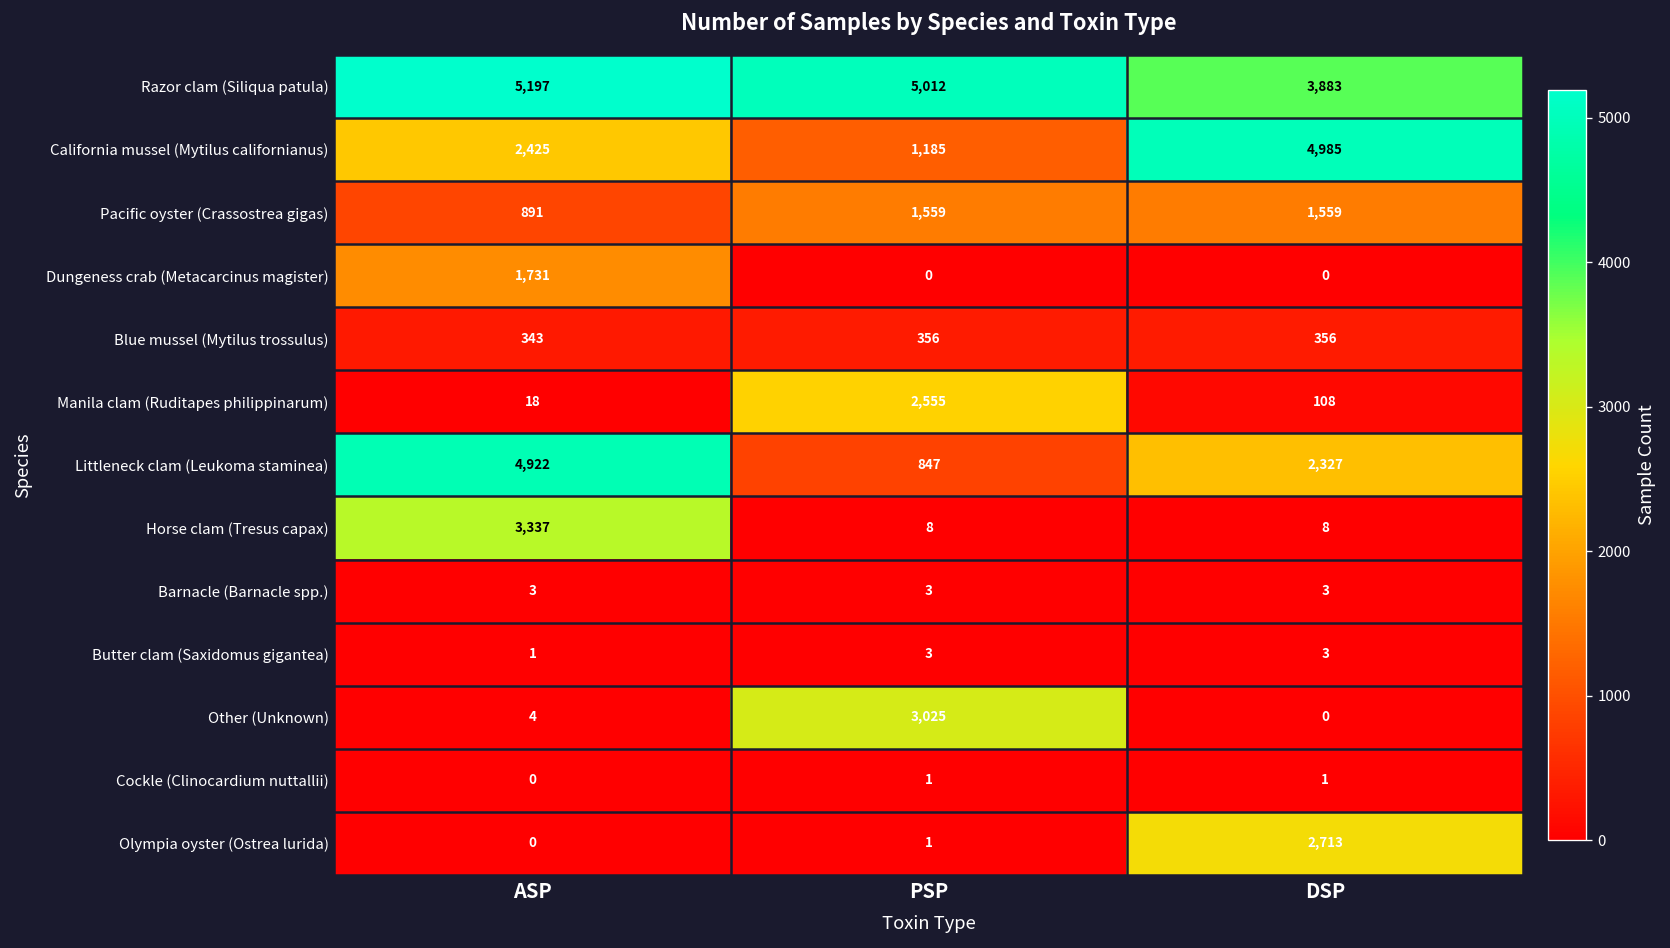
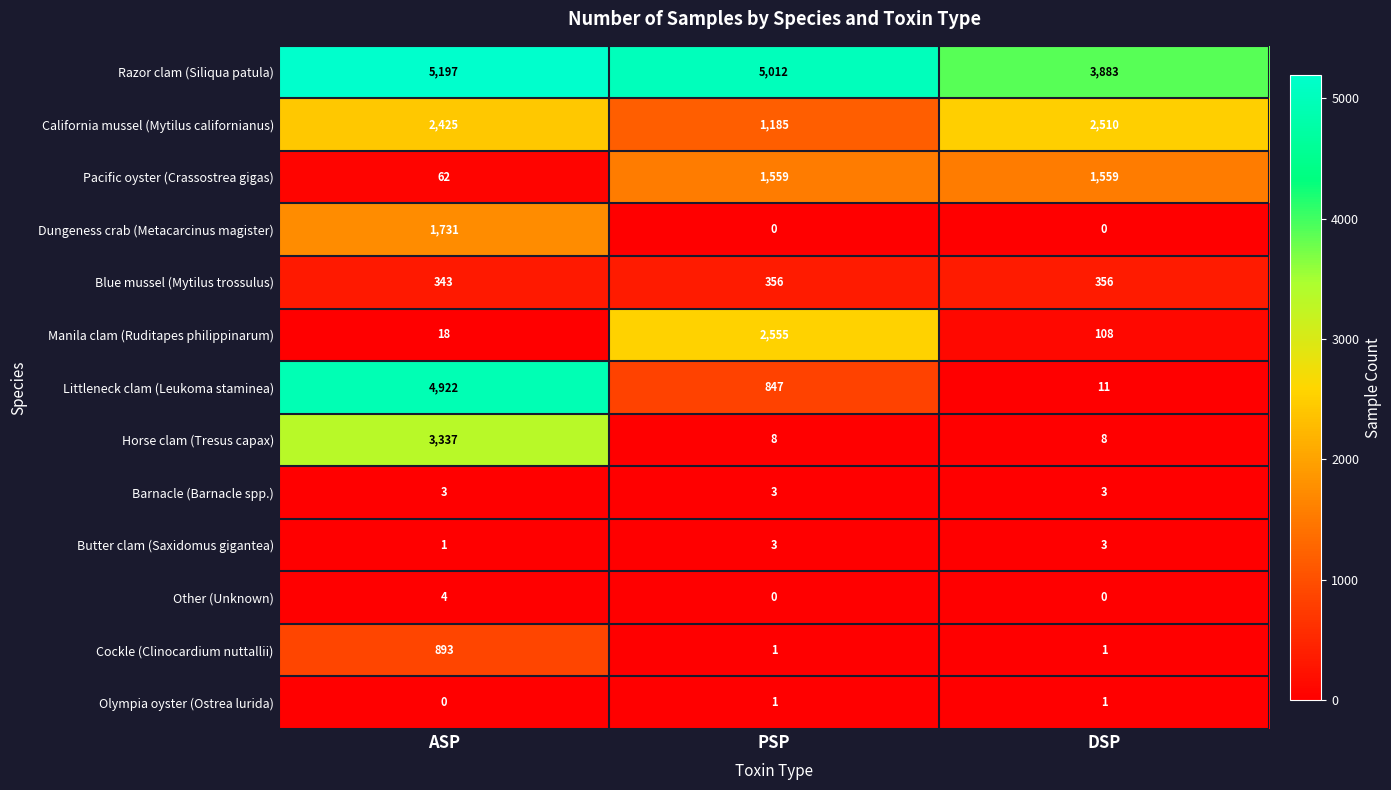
California mussel (Mytilus californianus), DSP: 4,985 -> 2,510
Pacific oyster (Crassostrea gigas), ASP: 891 -> 62
Littleneck clam (Leukoma staminea), DSP: 2,327 -> 11
Other (Unknown), PSP: 3,025 -> 0
Cockle (Clinocardium nuttallii), ASP: 0 -> 893
Olympia oyster (Ostrea lurida), DSP: 2,713 -> 1
